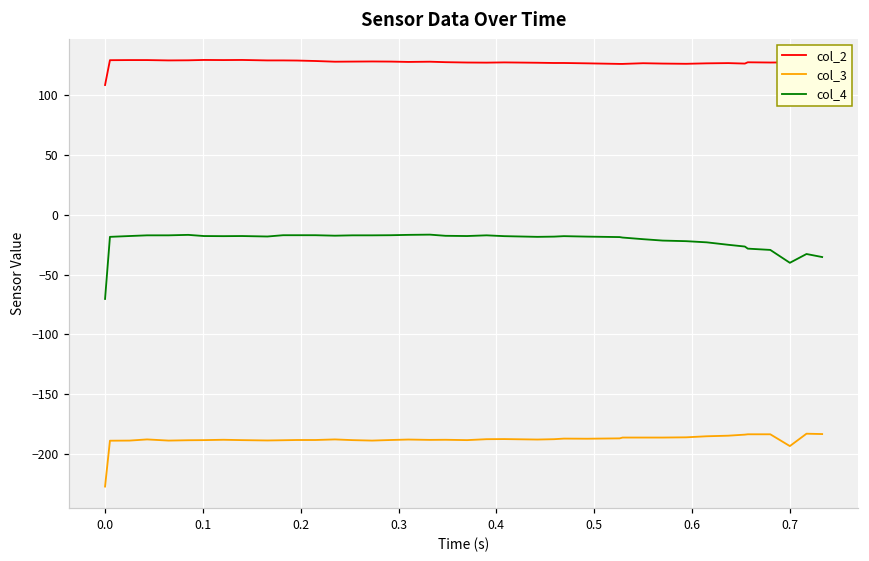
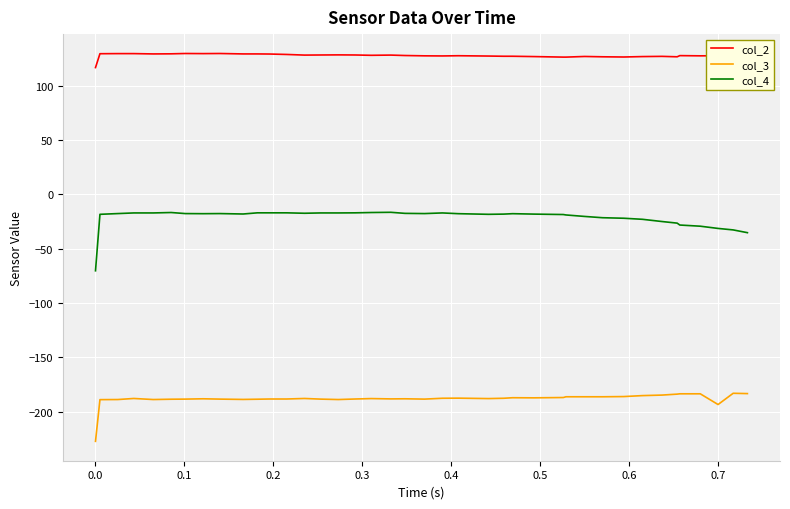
col_2, 0.0: 109 -> 117
col_4, 0.7: -40 -> -31
